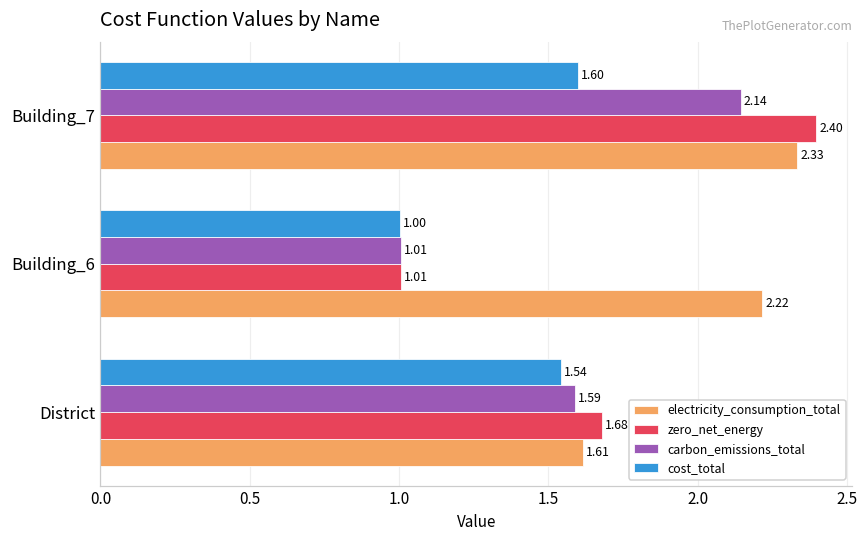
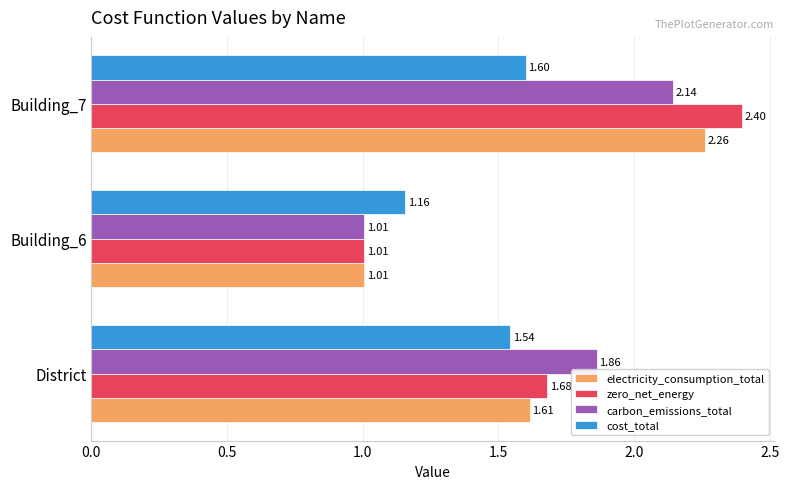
electricity_consumption_total, Building_7: 2.33 -> 2.26
cost_total, Building_6: 1.00 -> 1.16
electricity_consumption_total, Building_6: 2.22 -> 1.01
carbon_emissions_total, District: 1.59 -> 1.86
